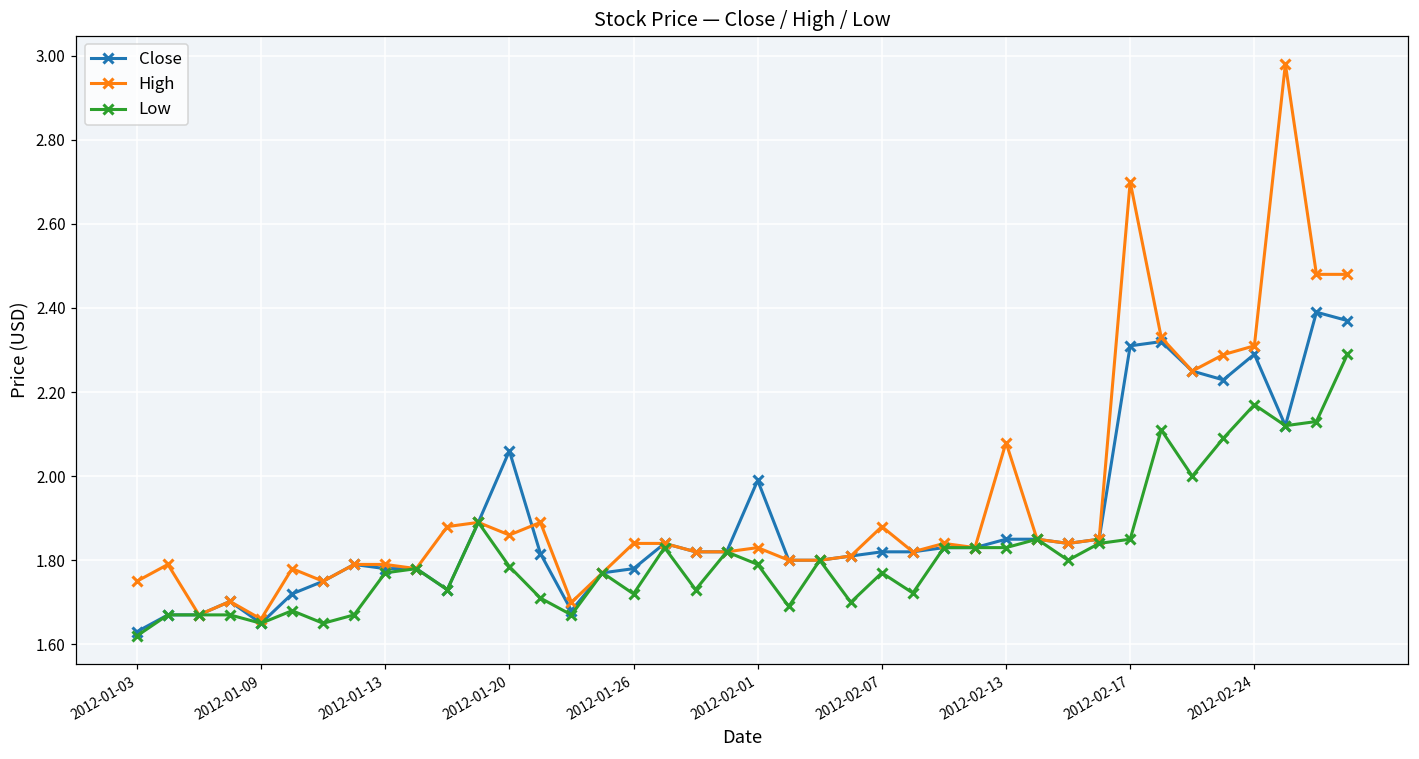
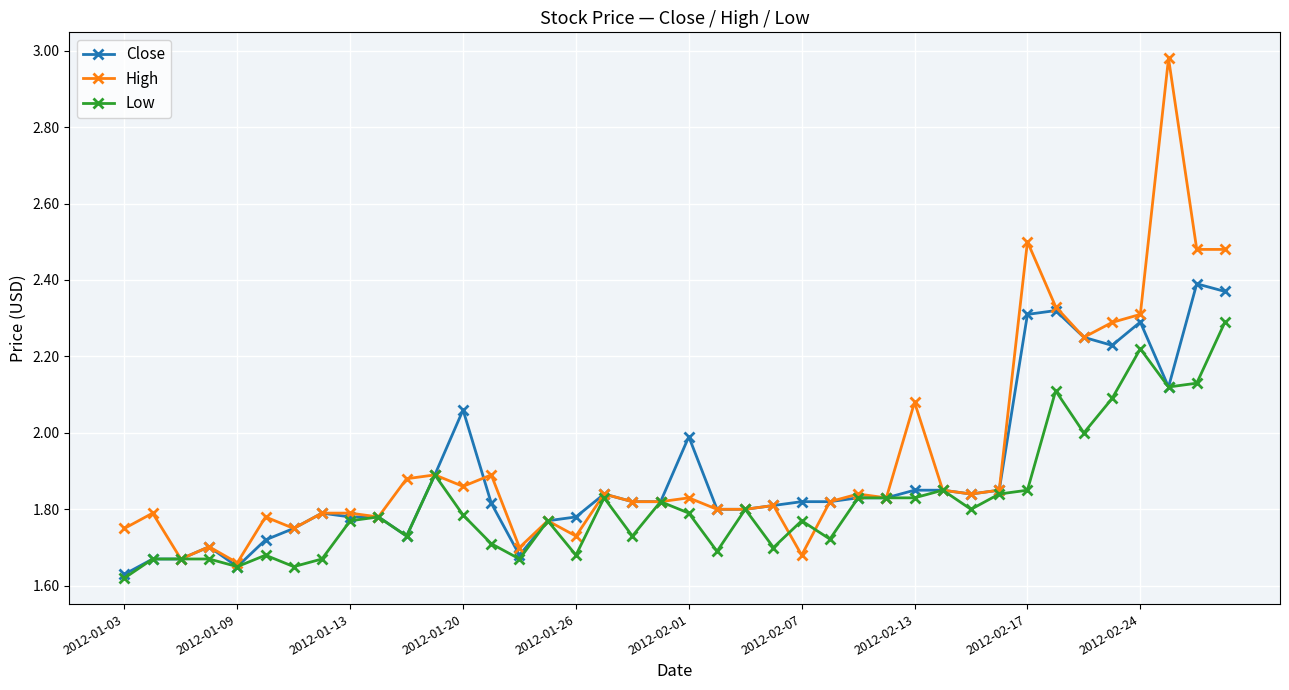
High, 2012-01-26: 1.84 -> 1.73
Low, 2012-01-26: 1.72 -> 1.68
High, 2012-02-07: 1.88 -> 1.68
High, 2012-02-17: 2.7 -> 2.5
Low, 2012-02-24: 2.17 -> 2.22
